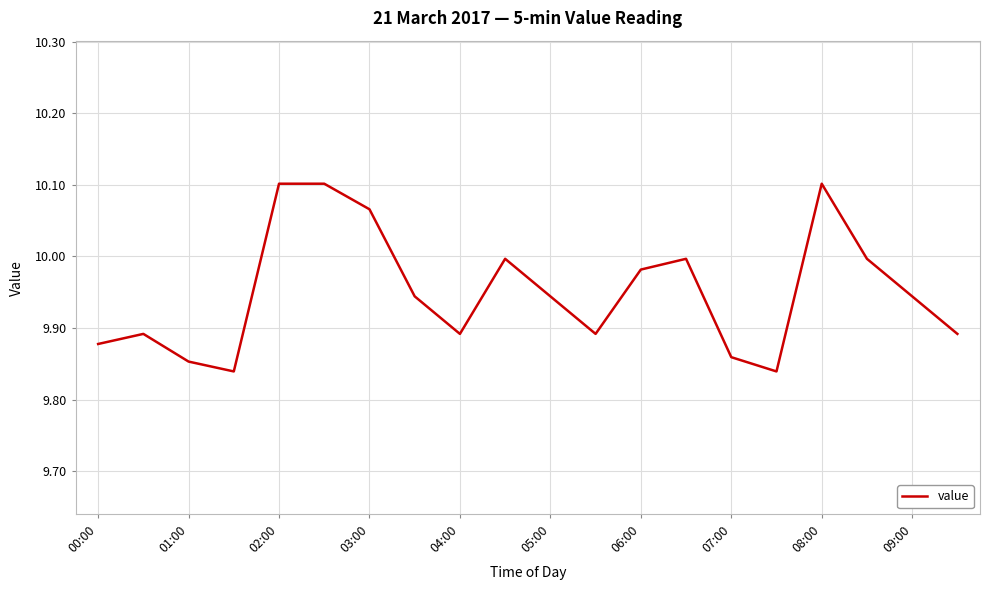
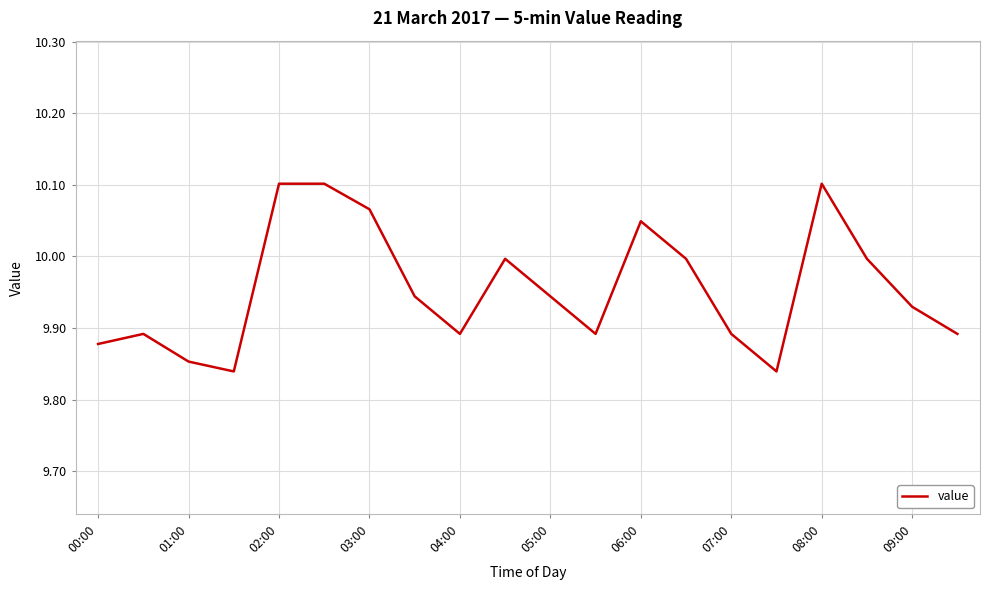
06:00: 9.98 -> 10.05
07:00: 9.86 -> 9.89
09:00: 9.94 -> 9.93
